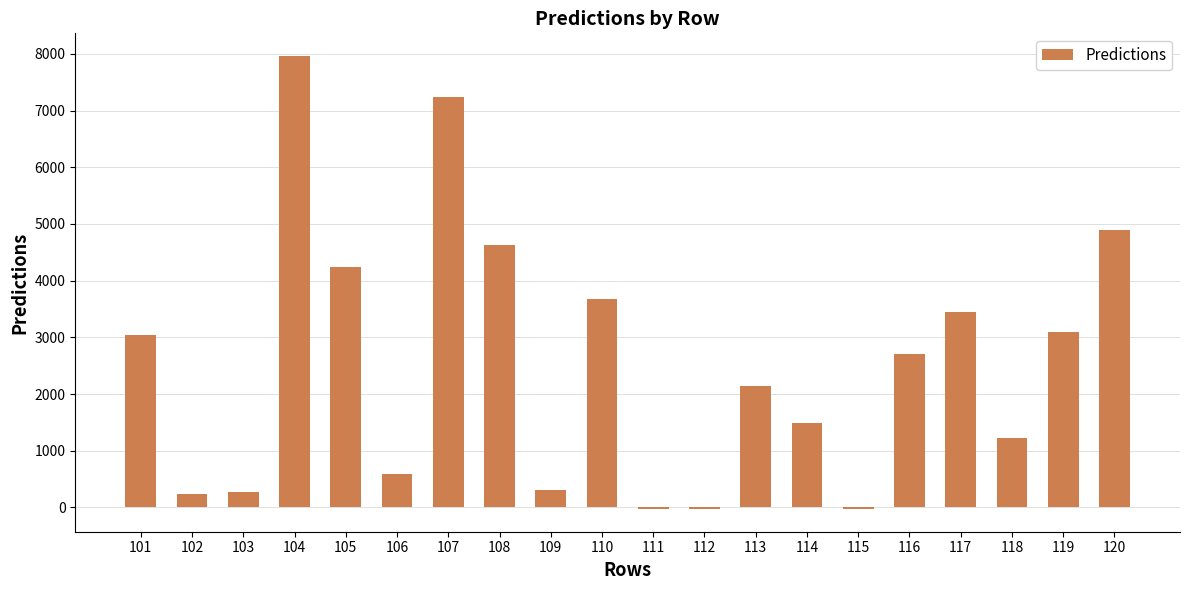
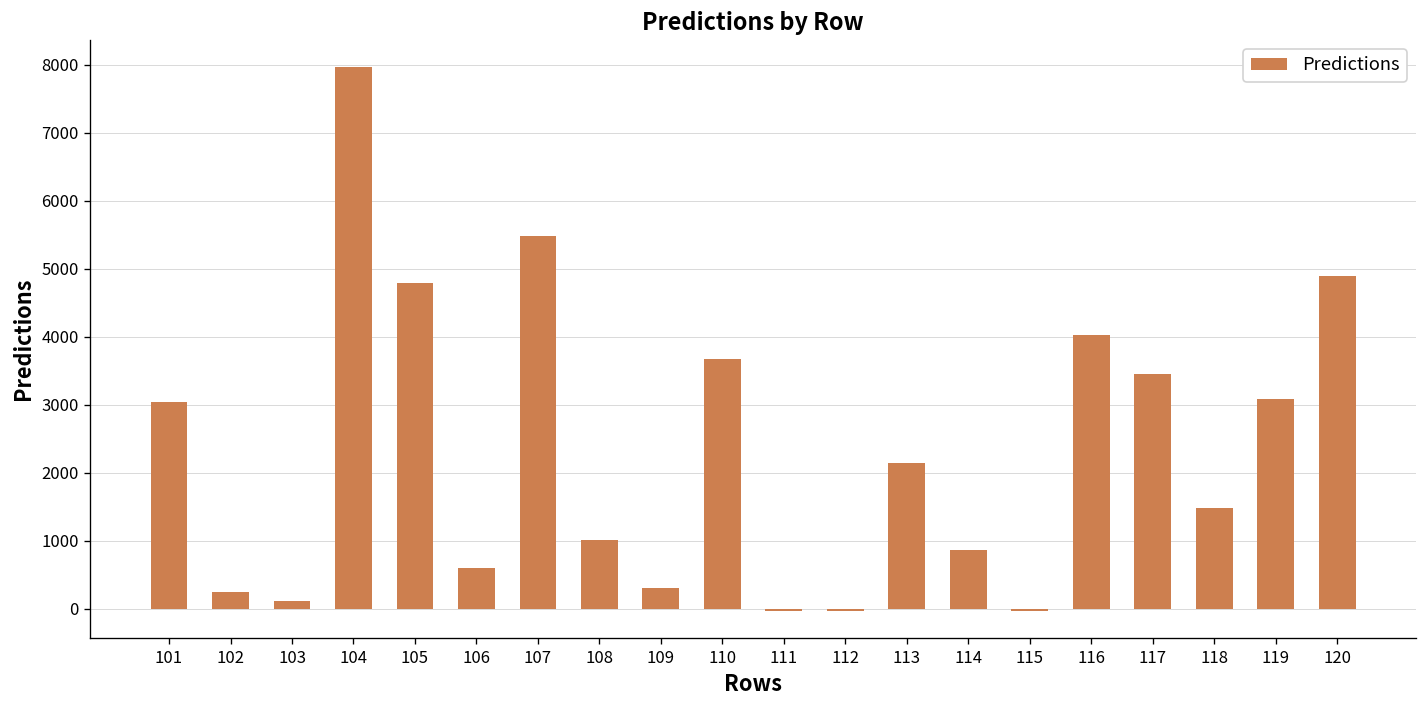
103: 300 -> 100
105: 4200 -> 4800
107: 7200 -> 5500
108: 4600 -> 1000
114: 1500 -> 900
116: 2700 -> 4000
118: 1200 -> 1500
